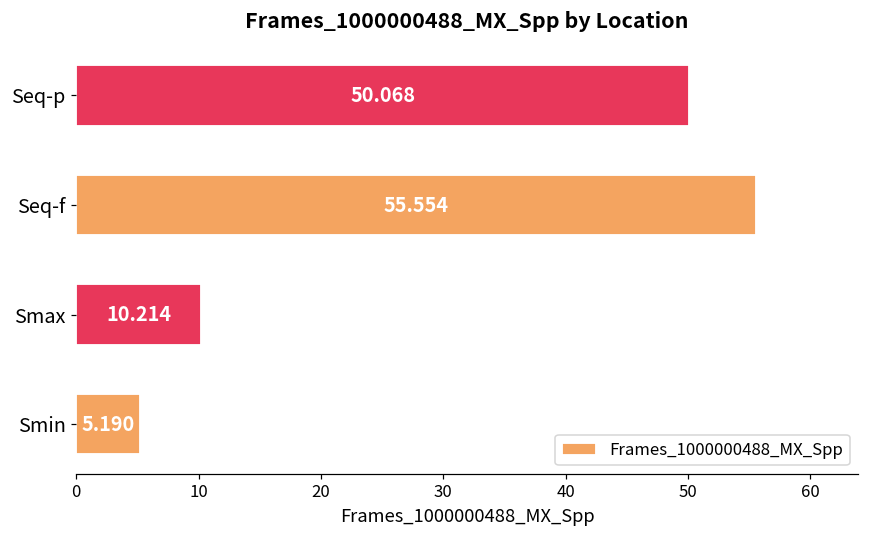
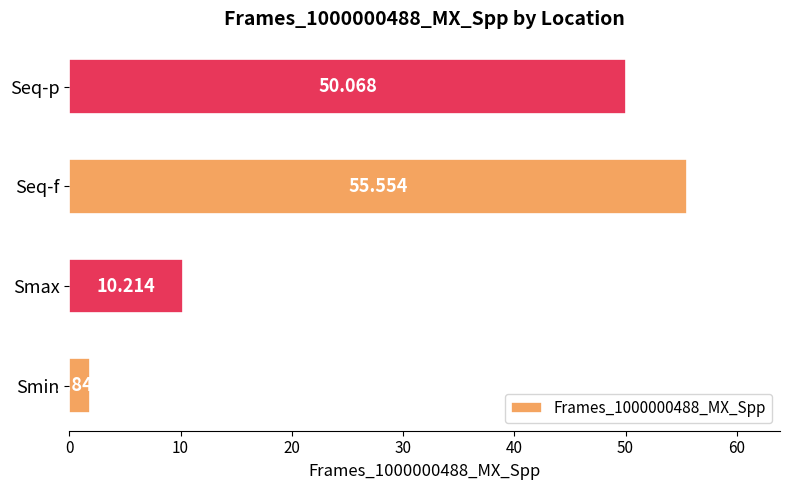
Smin: 5.2 -> 1.8
